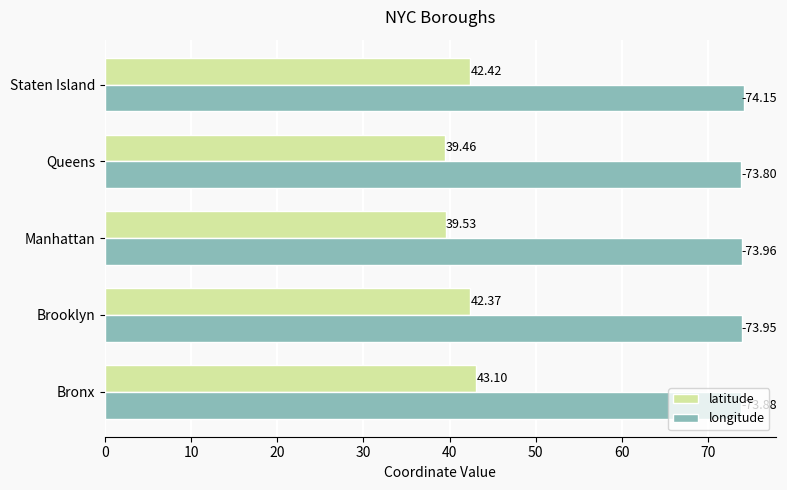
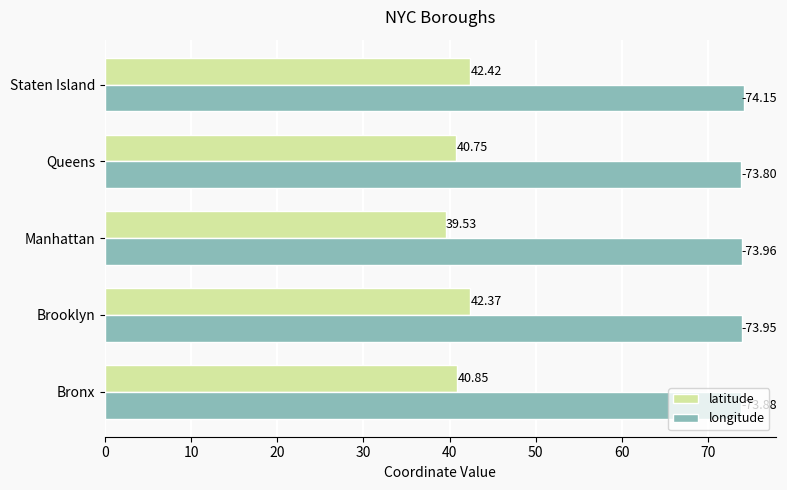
latitude, Queens: 39.46 -> 40.75
latitude, Bronx: 43.10 -> 40.85
